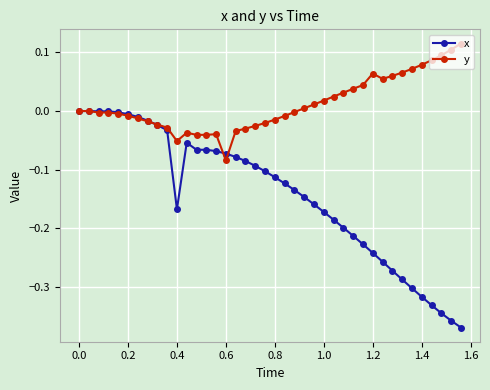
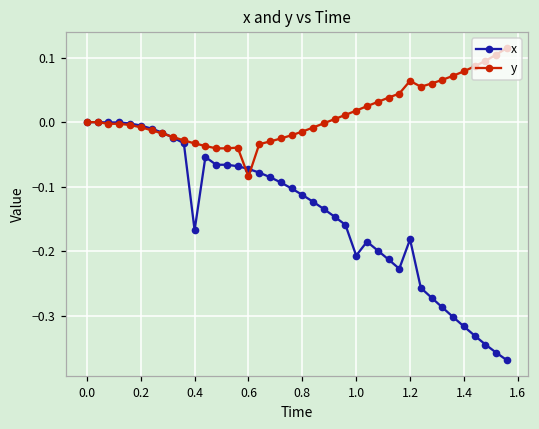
y, 0.4: -0.05 -> -0.03
x, 1.0: -0.17 -> -0.21
x, 1.2: -0.24 -> -0.18
